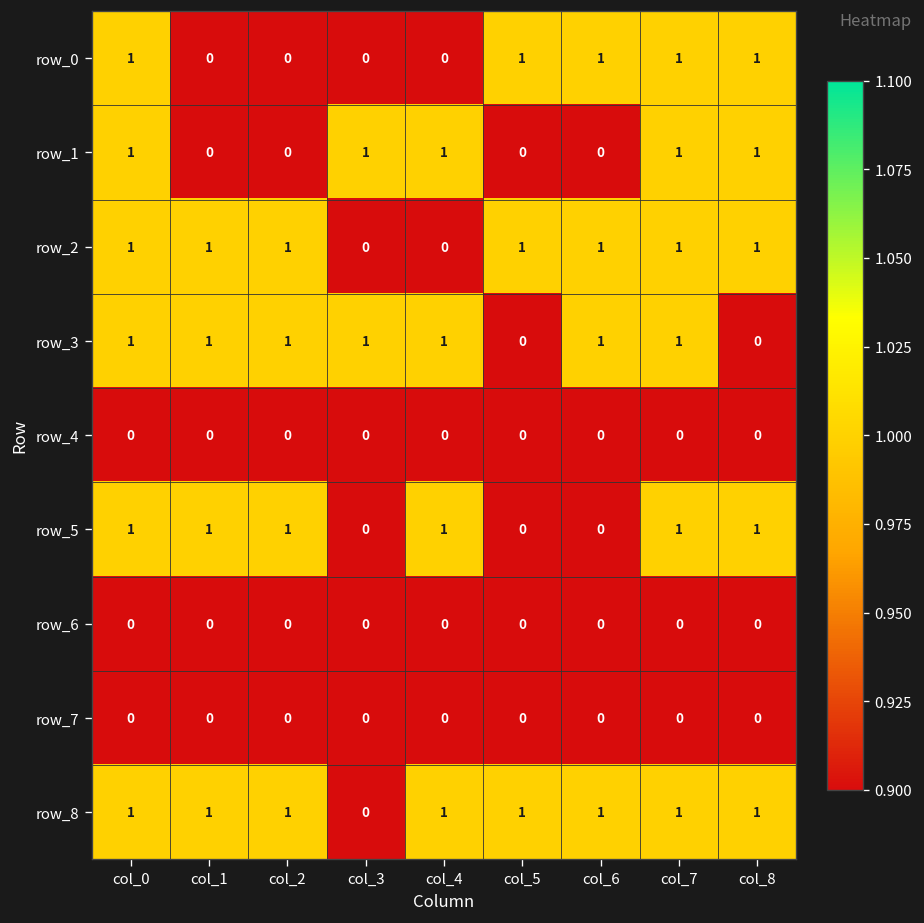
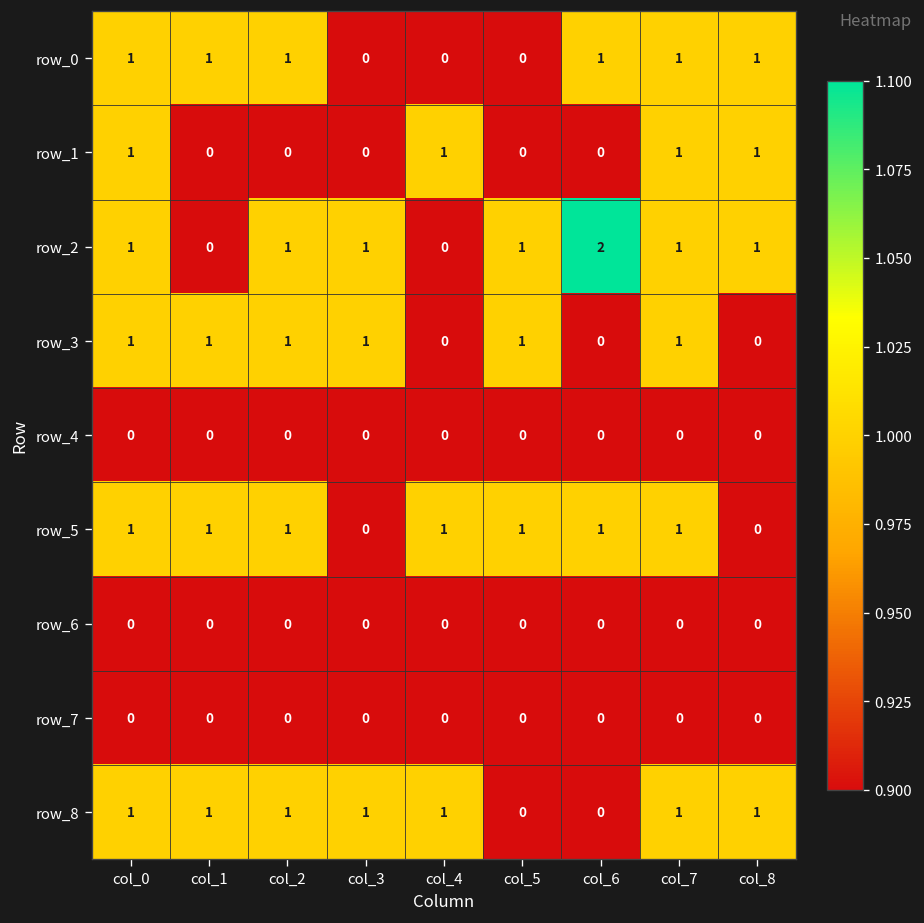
row_0, col_1: 0 -> 1
row_0, col_2: 0 -> 1
row_0, col_5: 1 -> 0
row_1, col_3: 1 -> 0
row_2, col_1: 1 -> 0
row_2, col_3: 0 -> 1
row_2, col_6: 1 -> 2
row_3, col_4: 1 -> 0
row_3, col_5: 0 -> 1
row_3, col_6: 1 -> 0
row_5, col_5: 0 -> 1
row_5, col_6: 0 -> 1
row_5, col_8: 1 -> 0
row_8, col_3: 0 -> 1
row_8, col_5: 1 -> 0
row_8, col_6: 1 -> 0
